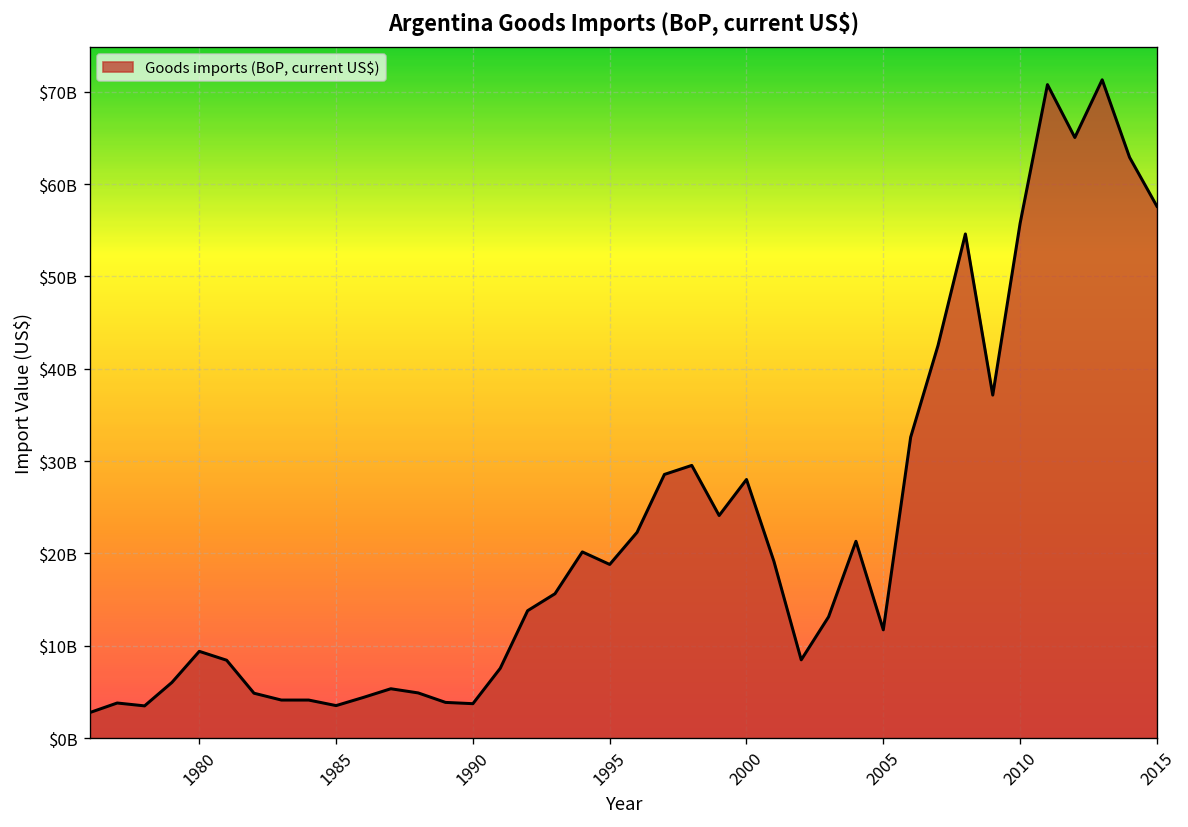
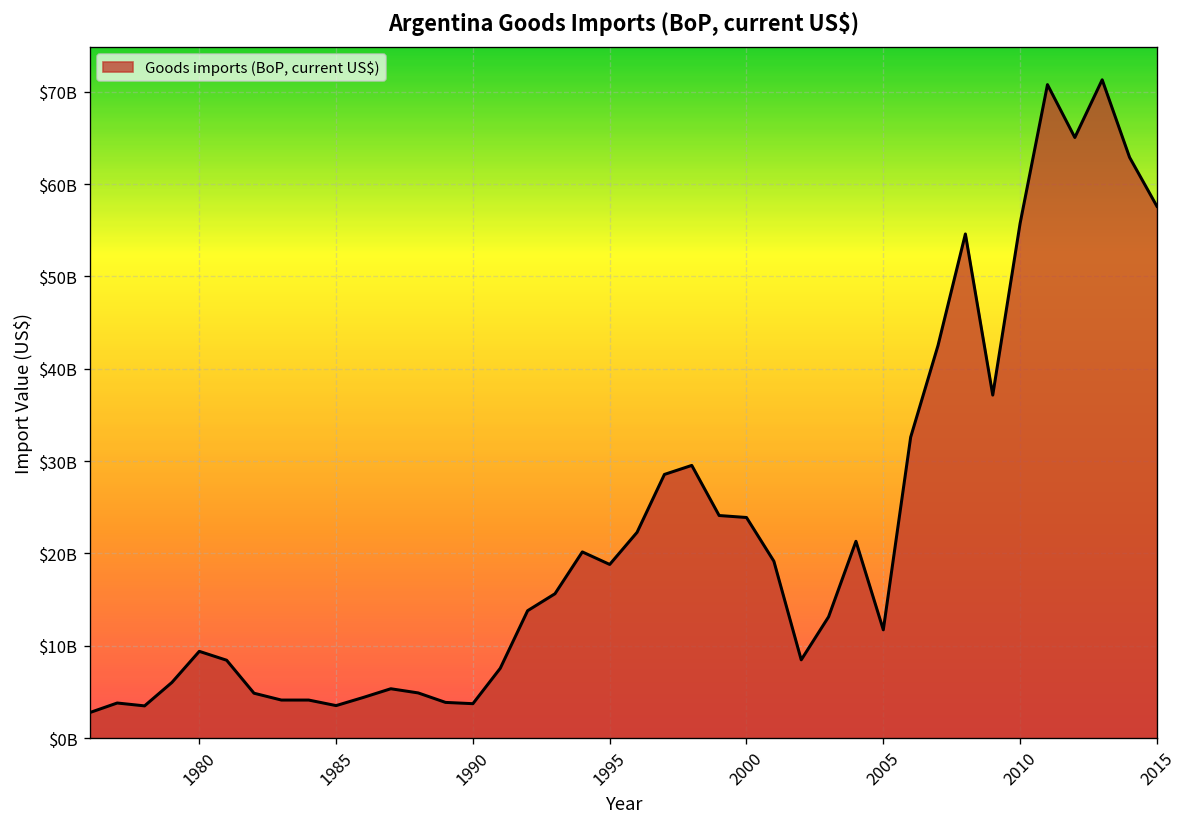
2000: $28000000000 -> $24000000000
